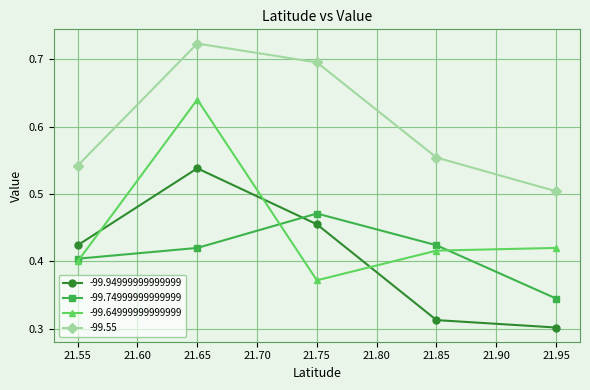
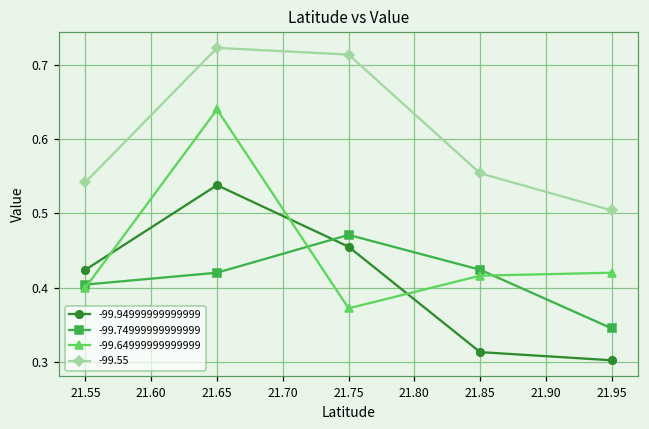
-99.55, 21.75: 0.70 -> 0.71
